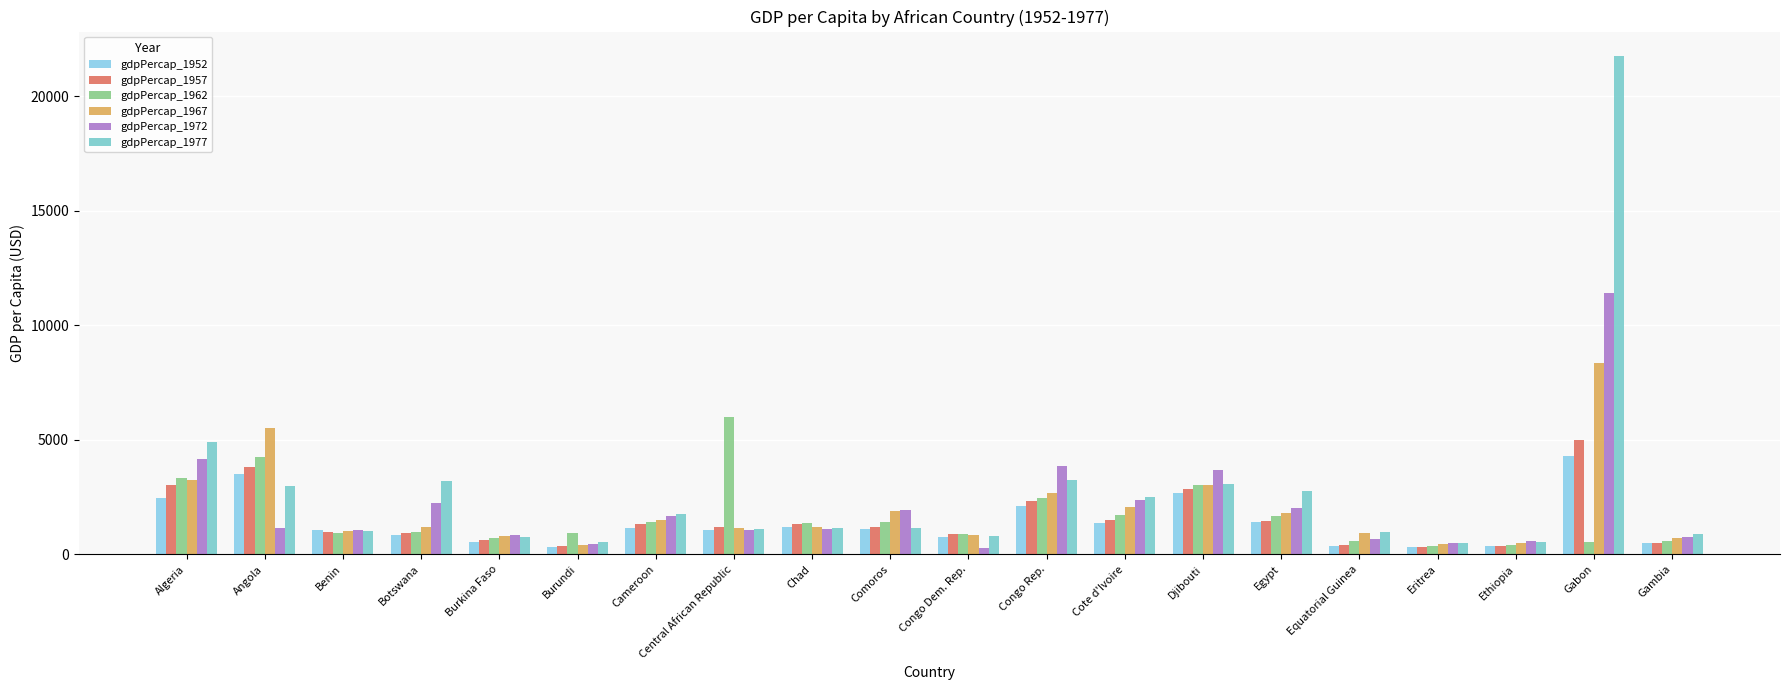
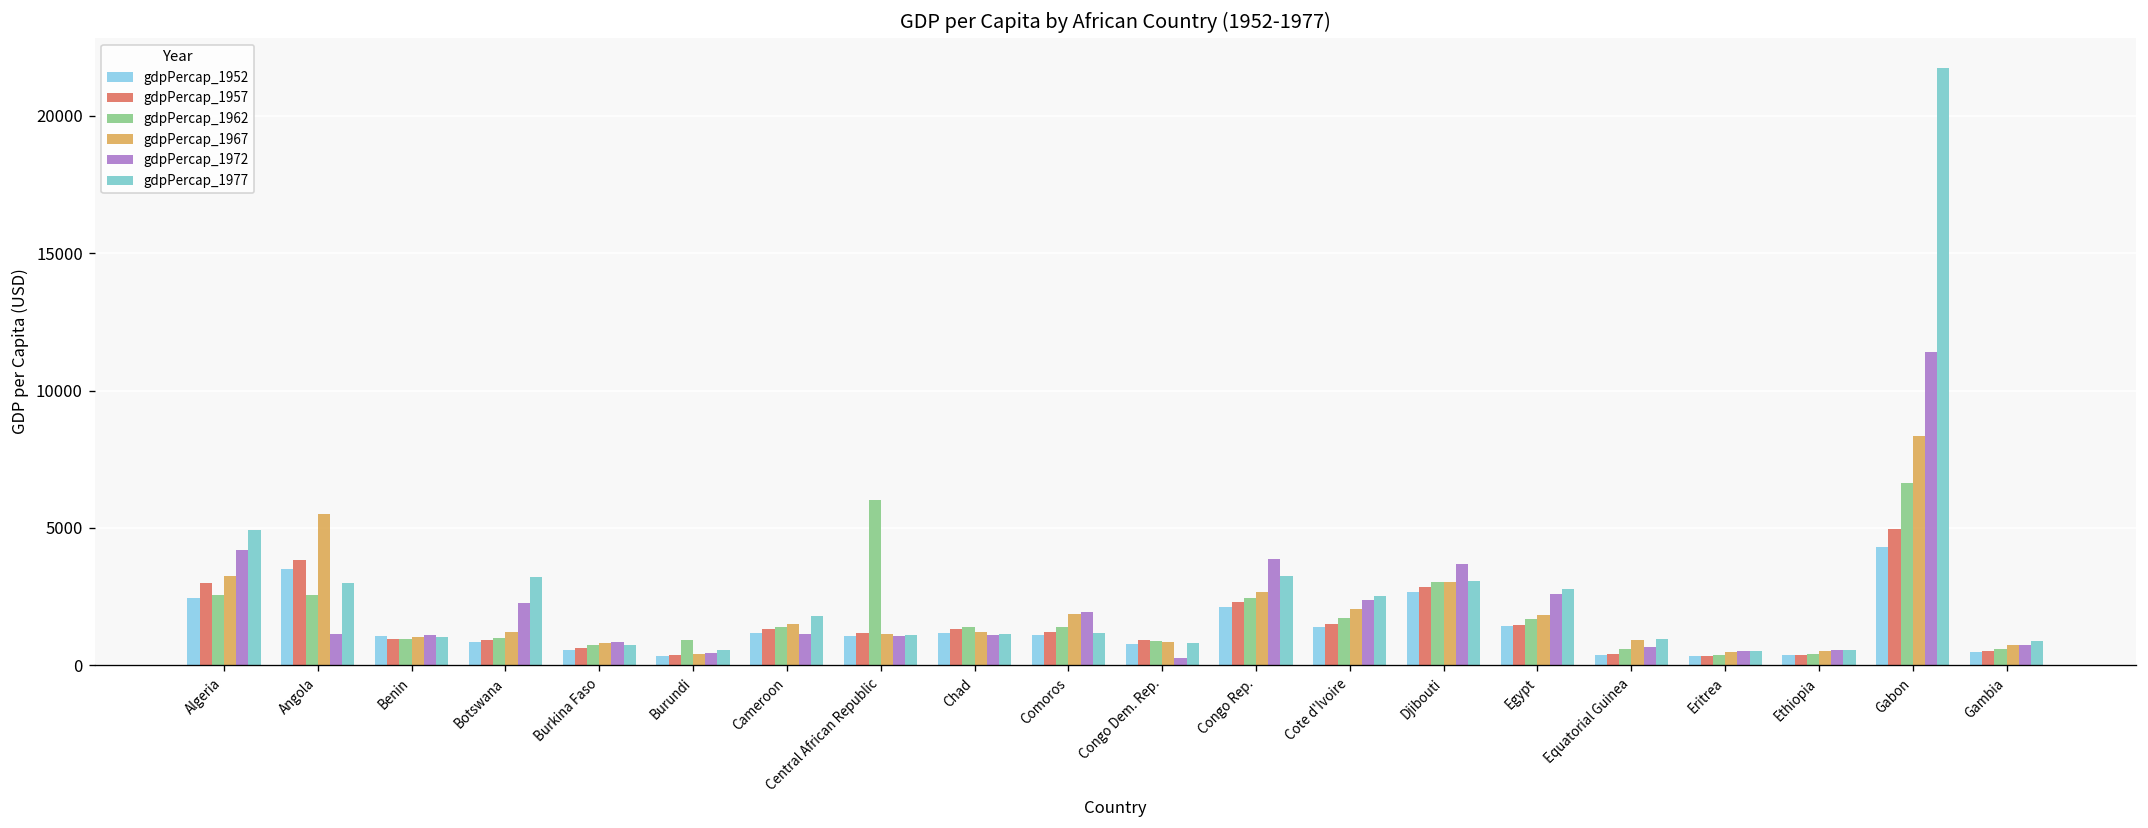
gdpPercap_1962, Algeria: 3300 -> 2600
gdpPercap_1962, Angola: 4300 -> 2600
gdpPercap_1972, Cameroon: 1700 -> 1100
gdpPercap_1972, Egypt: 2000 -> 2600
gdpPercap_1962, Gabon: 600 -> 6600
